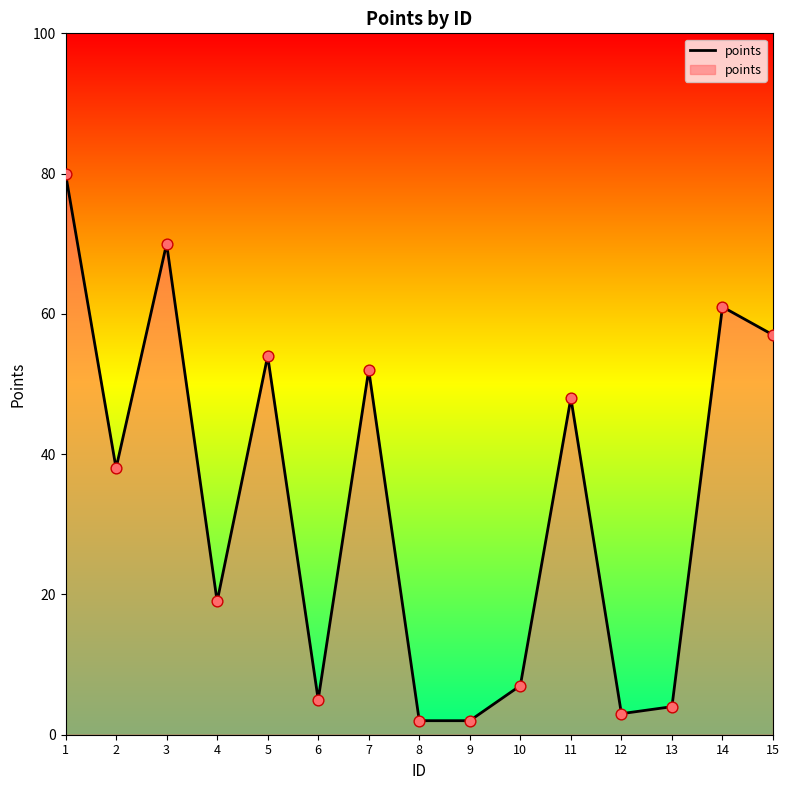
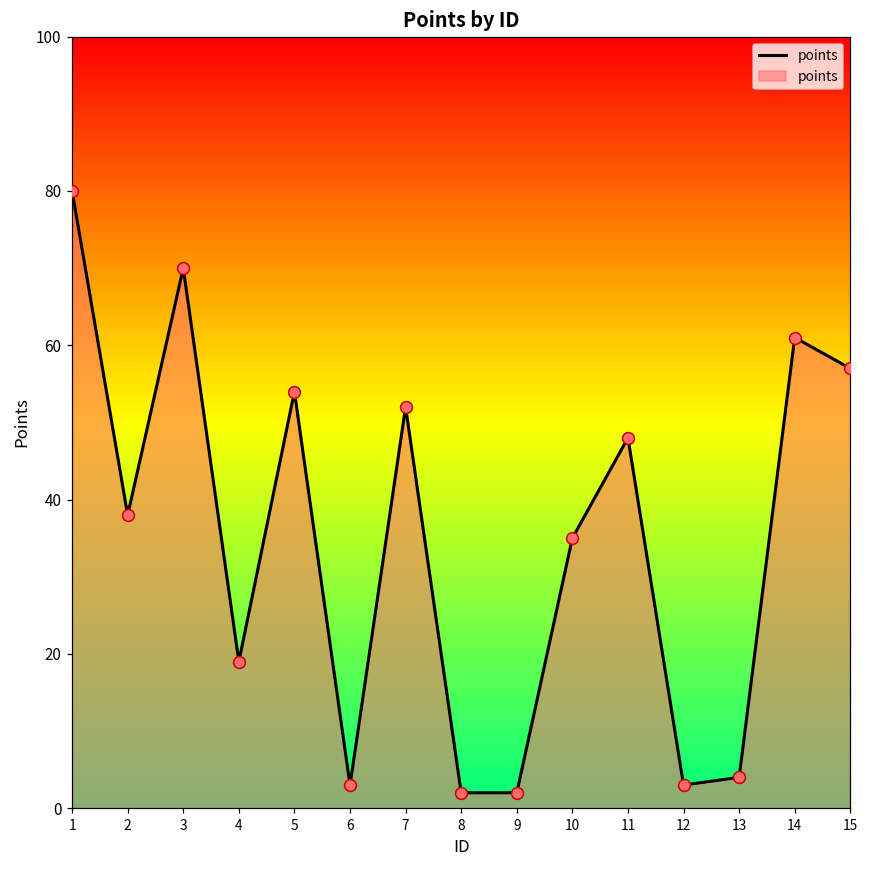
6: 5 -> 3
10: 7 -> 35
